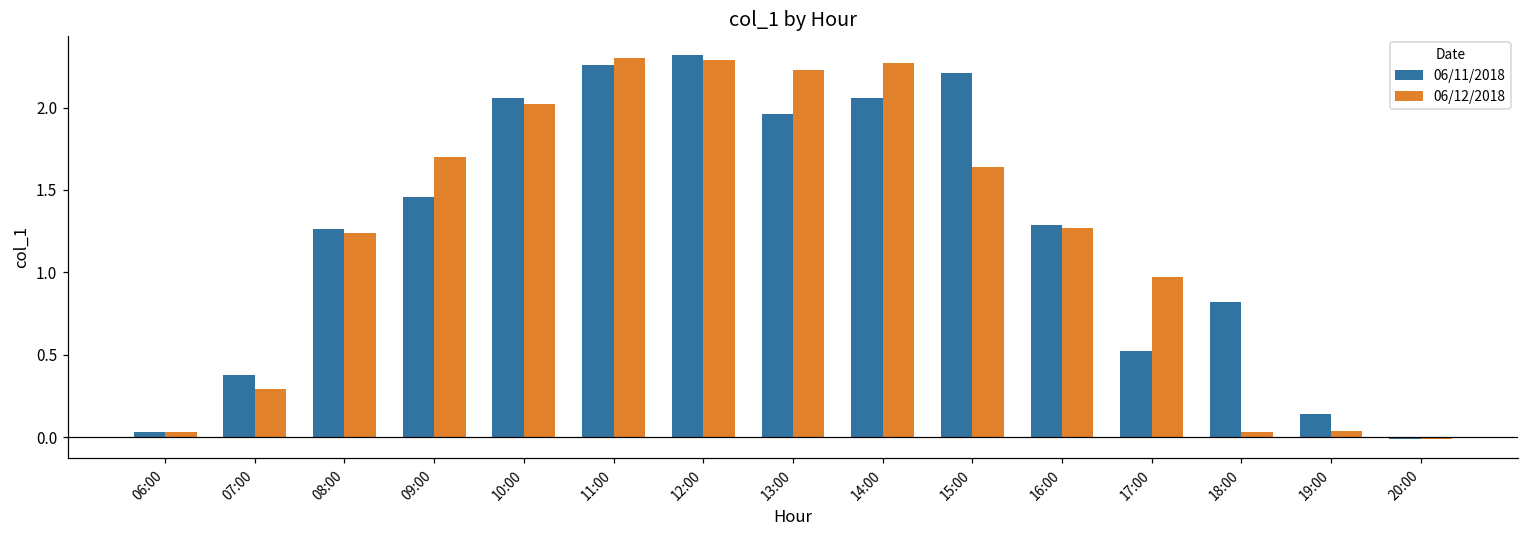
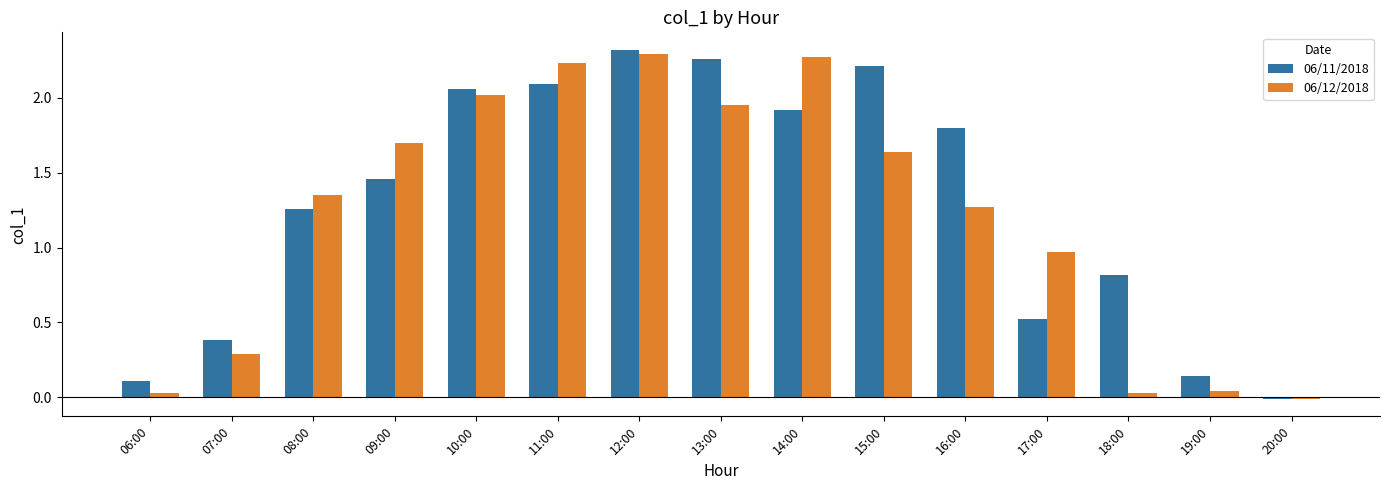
06/11/2018, 06:00: 0.03 -> 0.11
06/12/2018, 08:00: 1.24 -> 1.35
06/11/2018, 11:00: 2.26 -> 2.09
06/12/2018, 11:00: 2.30 -> 2.23
06/11/2018, 13:00: 1.96 -> 2.26
06/12/2018, 13:00: 2.23 -> 1.95
06/11/2018, 14:00: 2.06 -> 1.92
06/11/2018, 16:00: 1.29 -> 1.80
